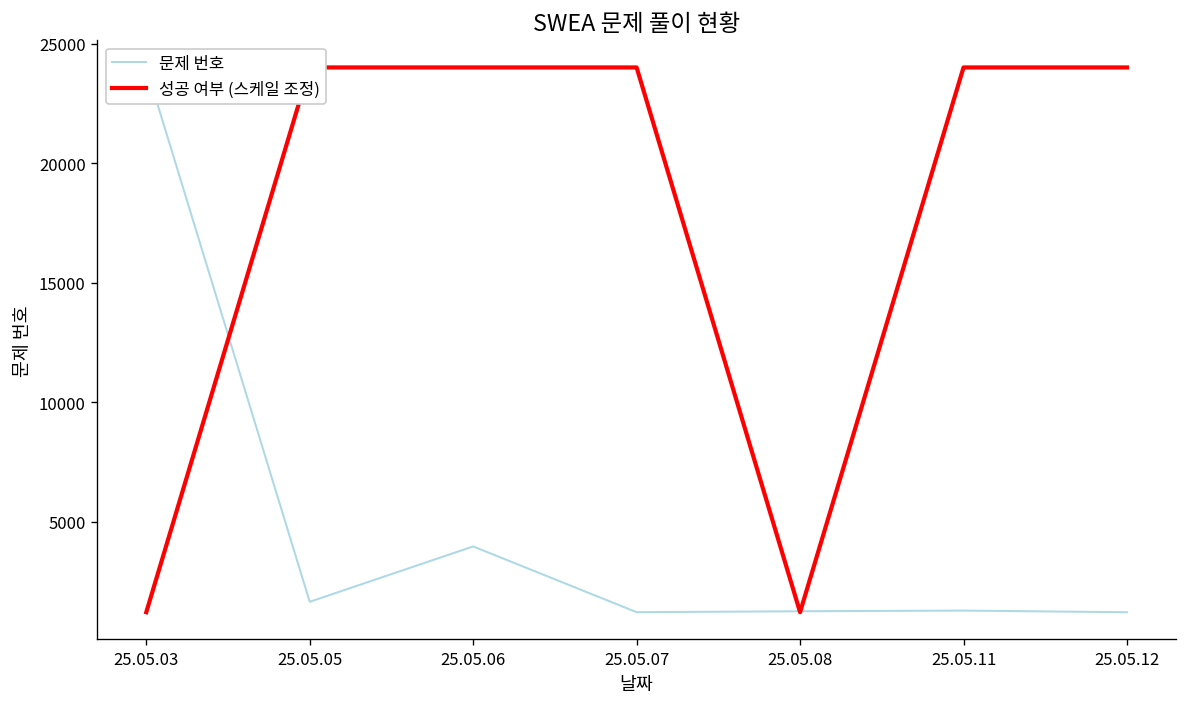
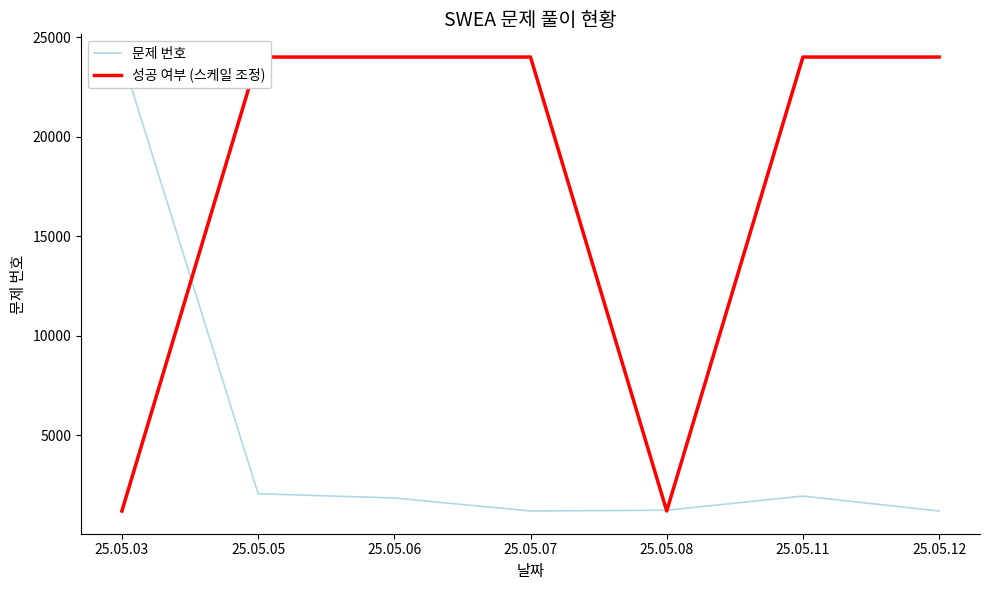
문제 번호, 25.05.05: 1600 -> 2100
문제 번호, 25.05.06: 4000 -> 1900
문제 번호, 25.05.11: 1300 -> 2000
